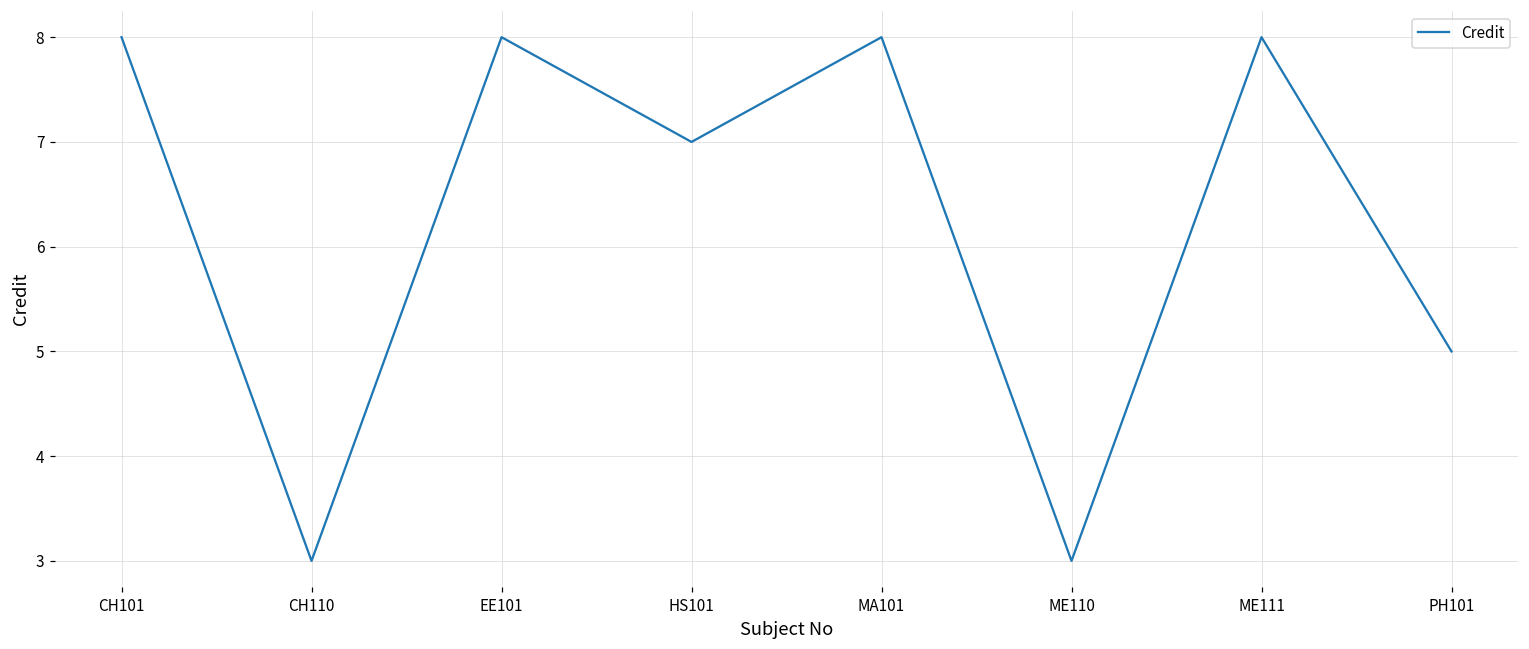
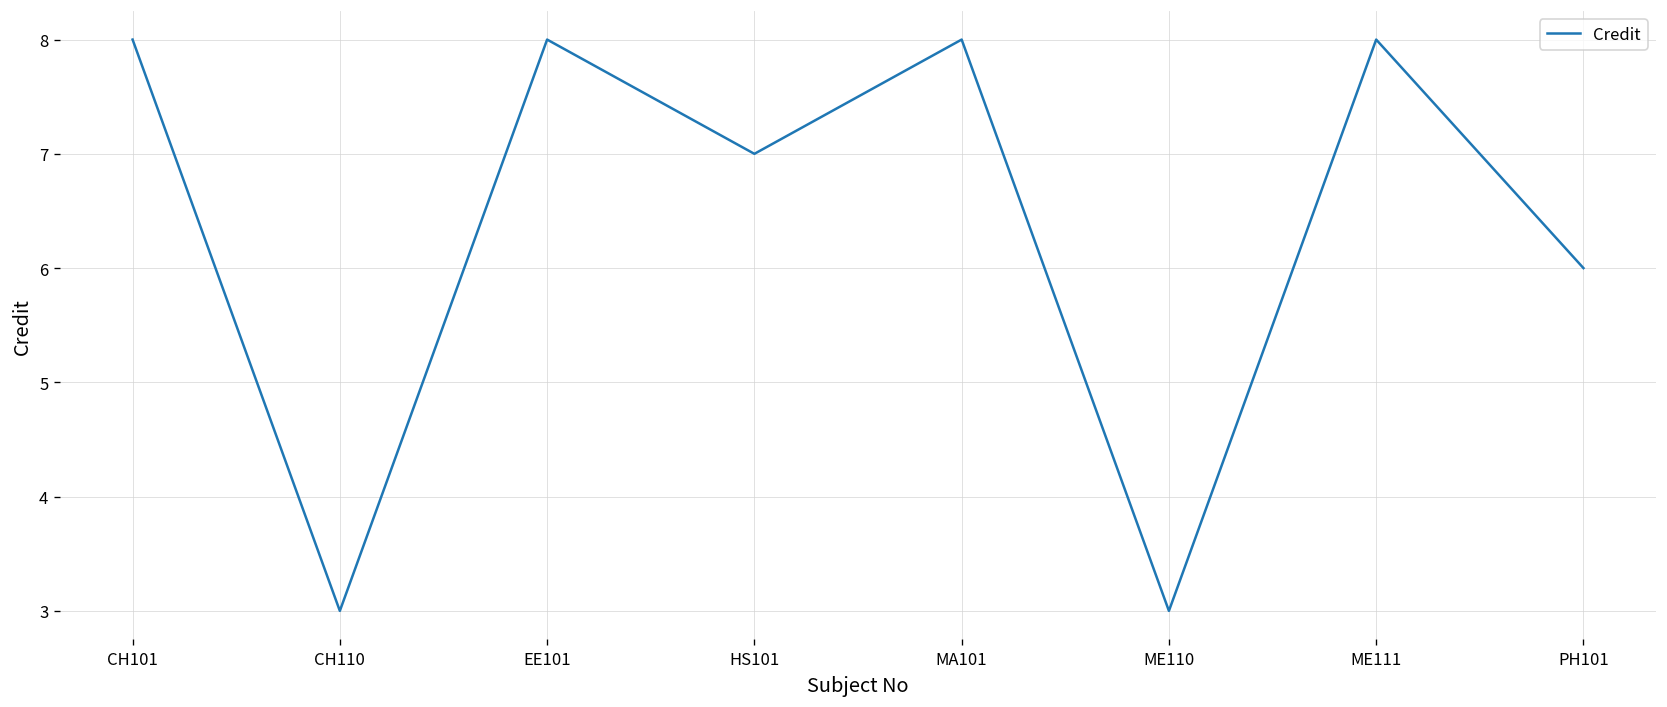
PH101: 5 -> 6
